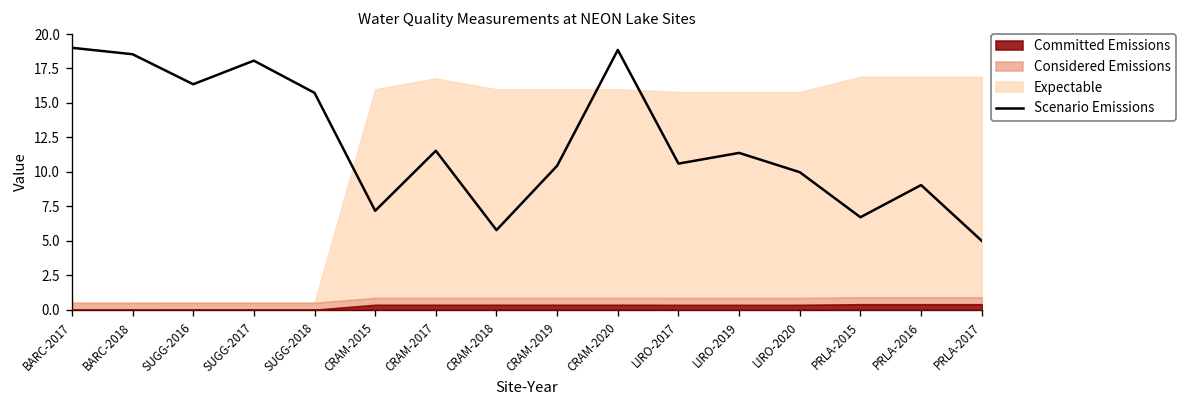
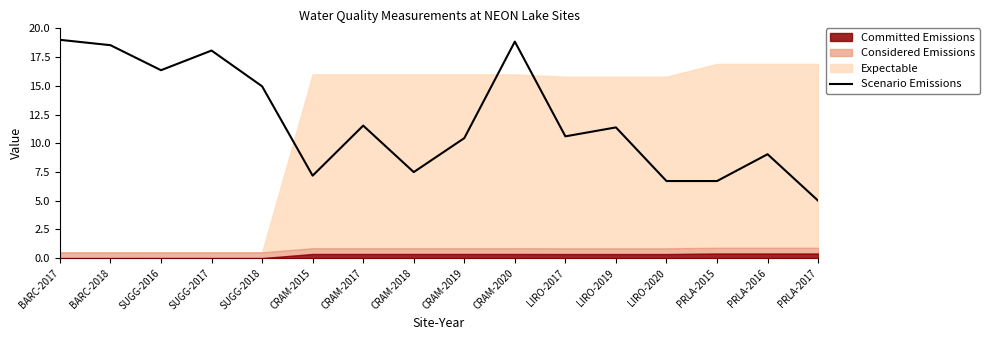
Scenario Emissions, SUGG-2018: 15.7 -> 15.0
Expectable, CRAM-2017: 15.9 -> 15.1
Scenario Emissions, CRAM-2018: 5.8 -> 7.5
Scenario Emissions, LIRO-2020: 10.0 -> 6.7
